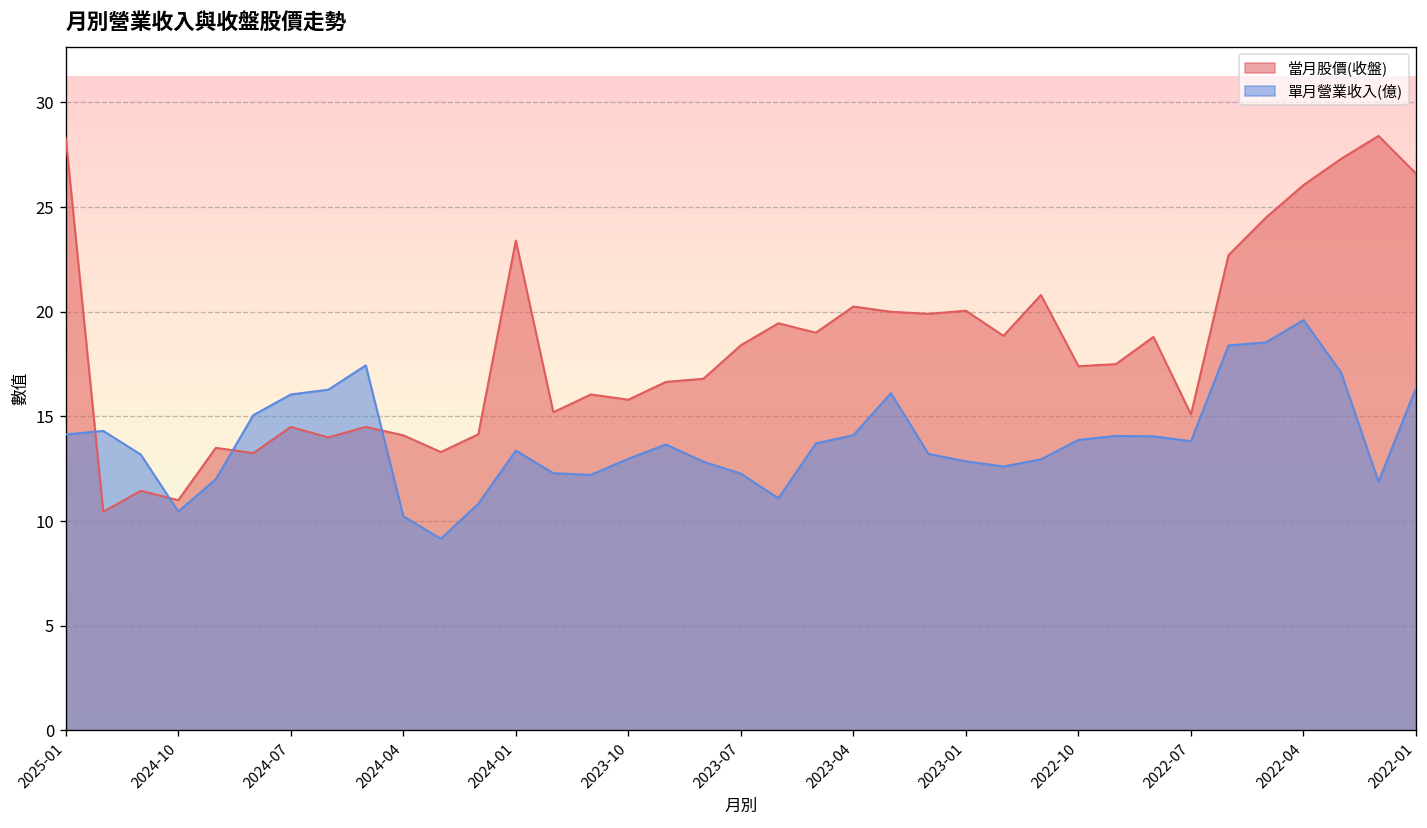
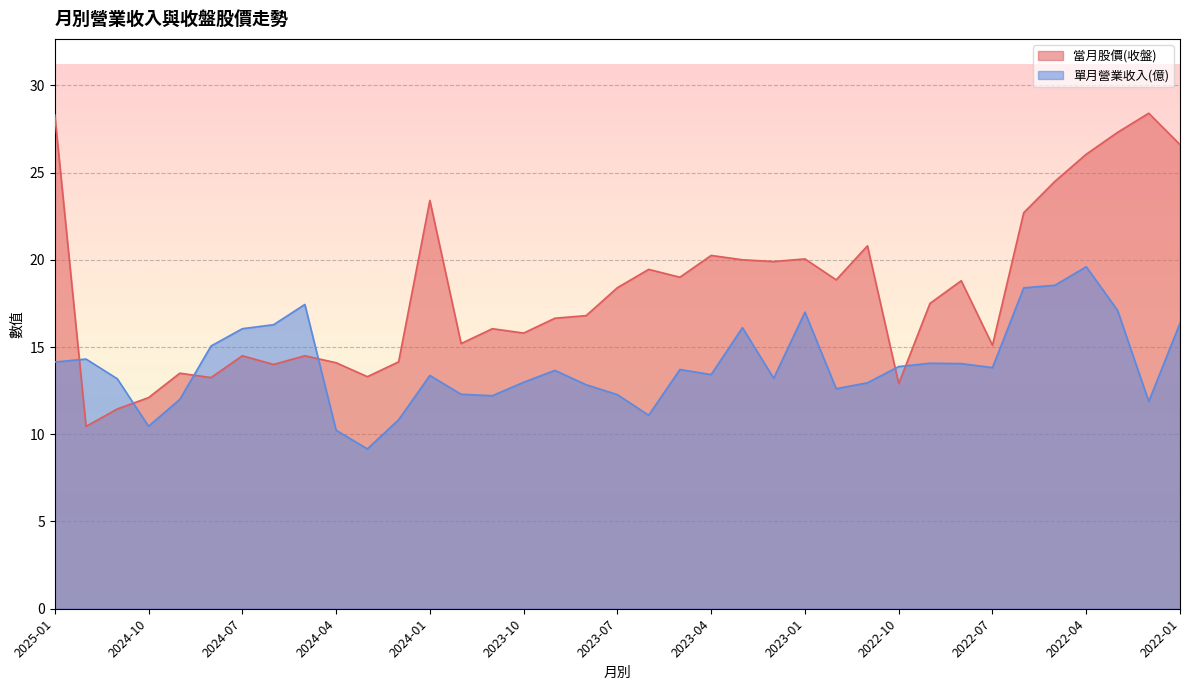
當月股價(收盤), 2024-10: 11.0 -> 12.1
單月營業收入(億), 2023-04: 14.1 -> 13.4
單月營業收入(億), 2023-01: 12.9 -> 17.0
當月股價(收盤), 2022-10: 17.4 -> 12.9
